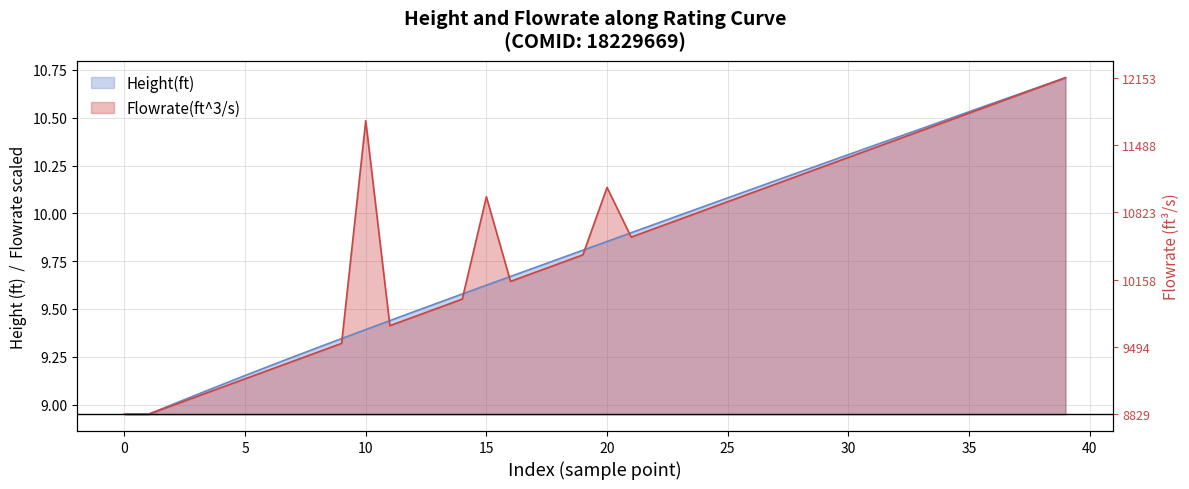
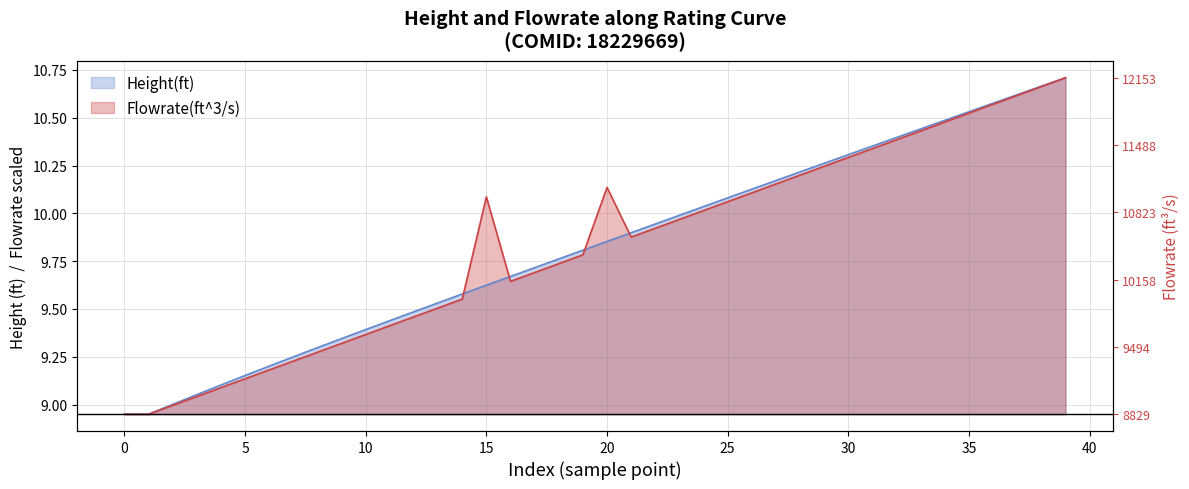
Flowrate(ft^3/s), 10: 10.48 -> 9.37
